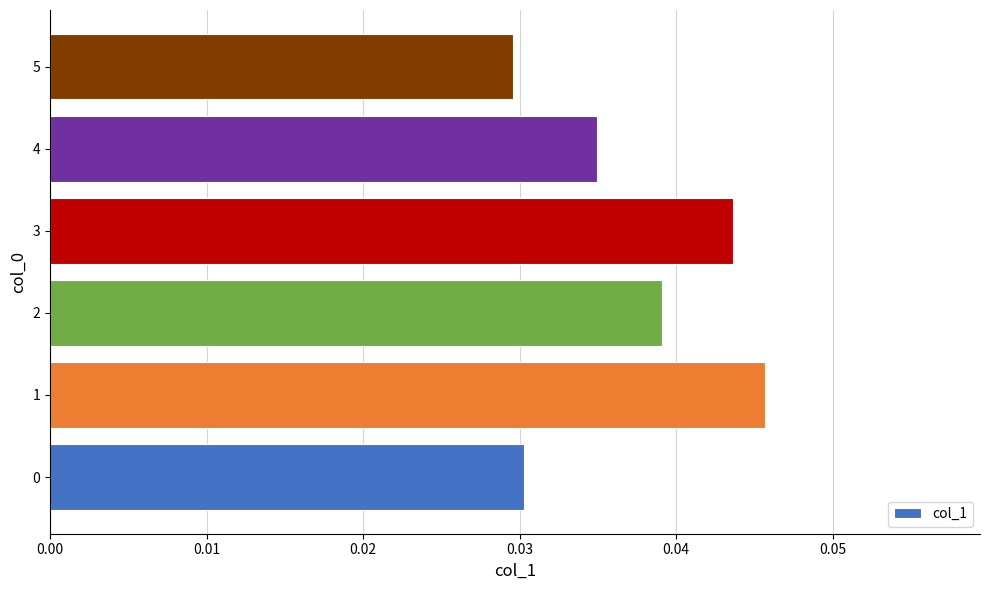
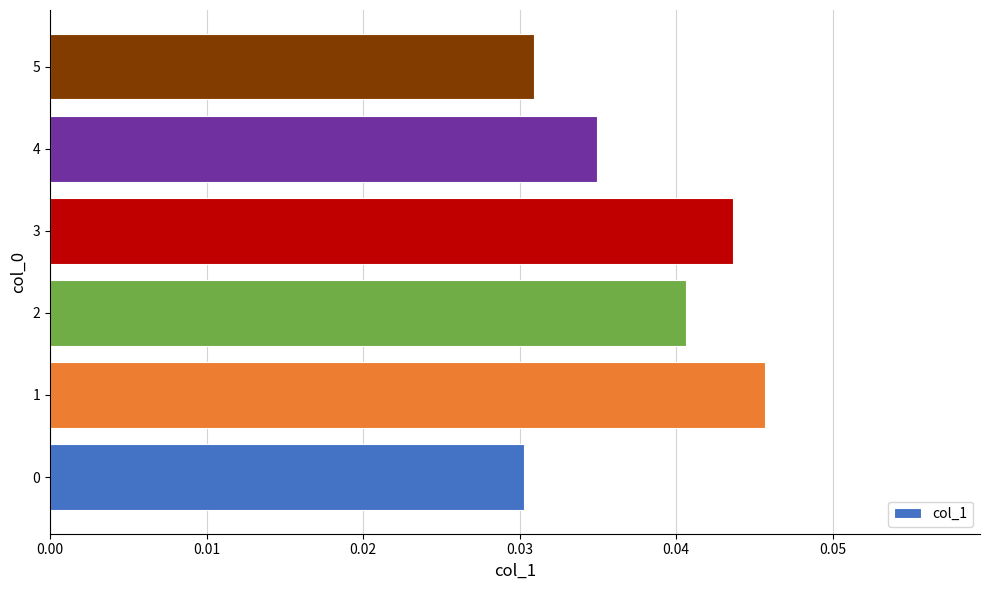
5: 0.0296 -> 0.0309
2: 0.0391 -> 0.0406
